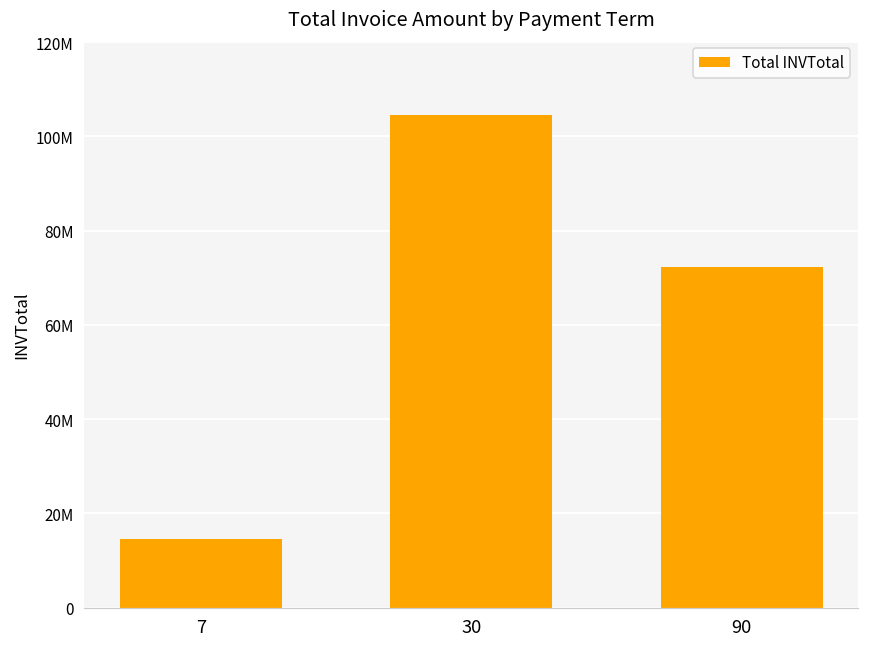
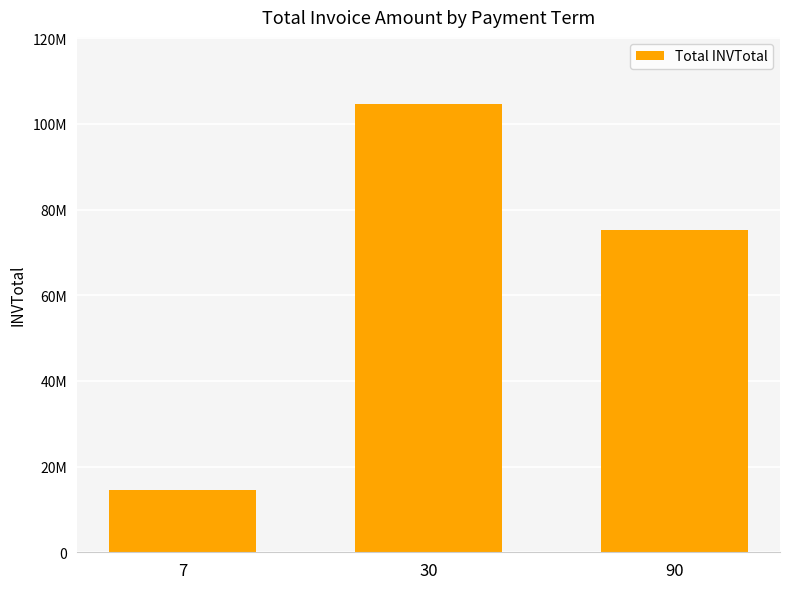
90: 72000000 -> 75000000
